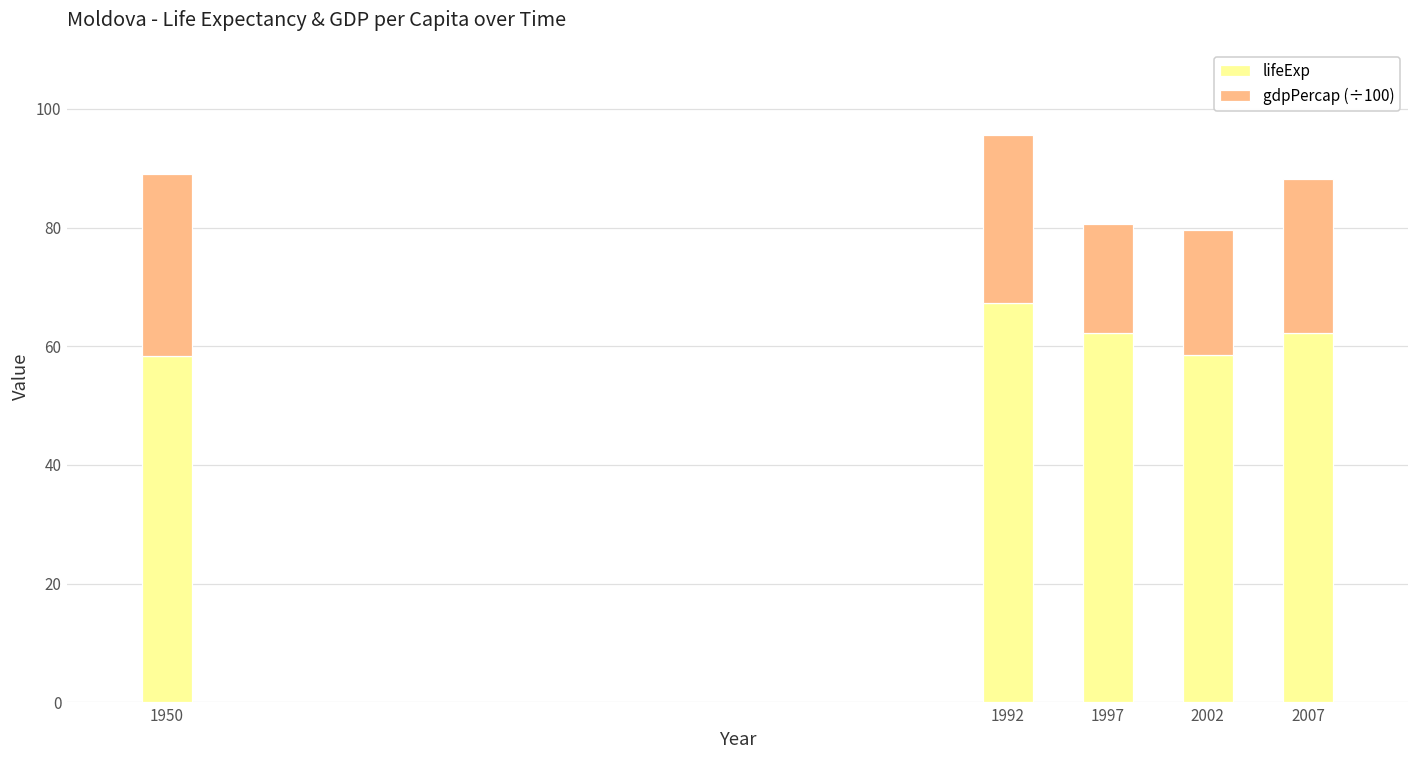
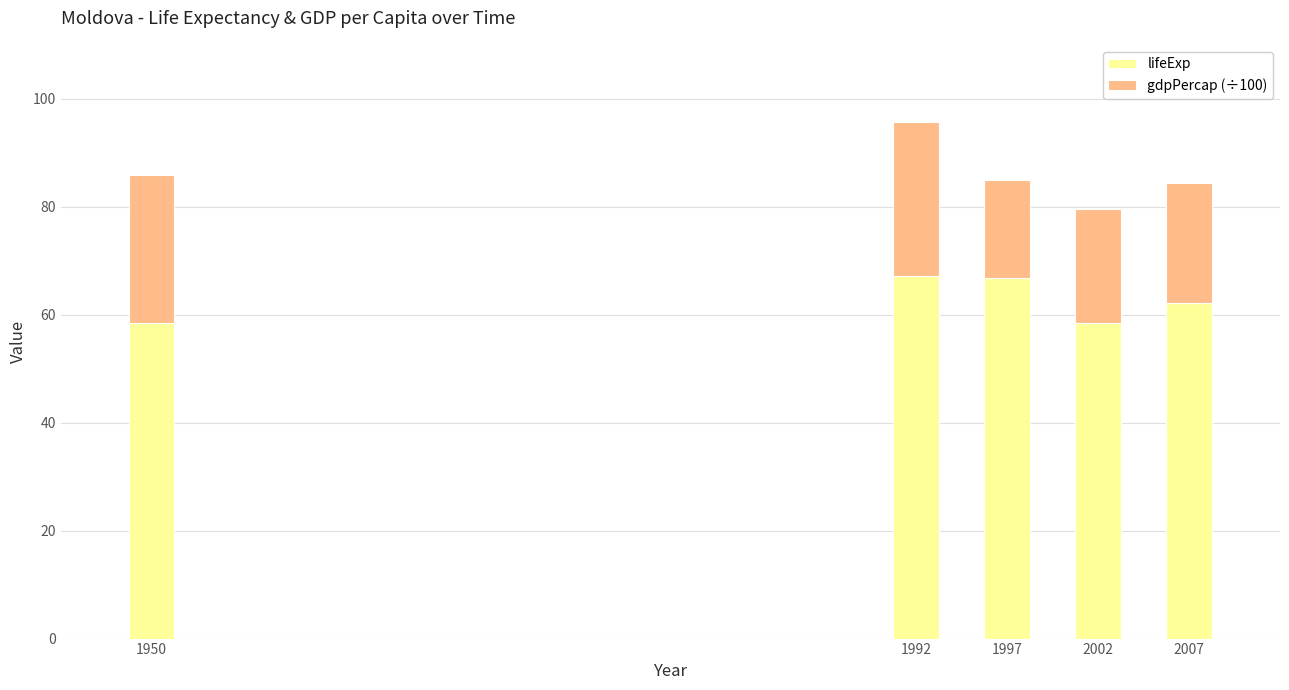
gdpPercap (÷100), 1950: 31 -> 28
lifeExp, 1997: 62 -> 67
gdpPercap (÷100), 2007: 26 -> 22
